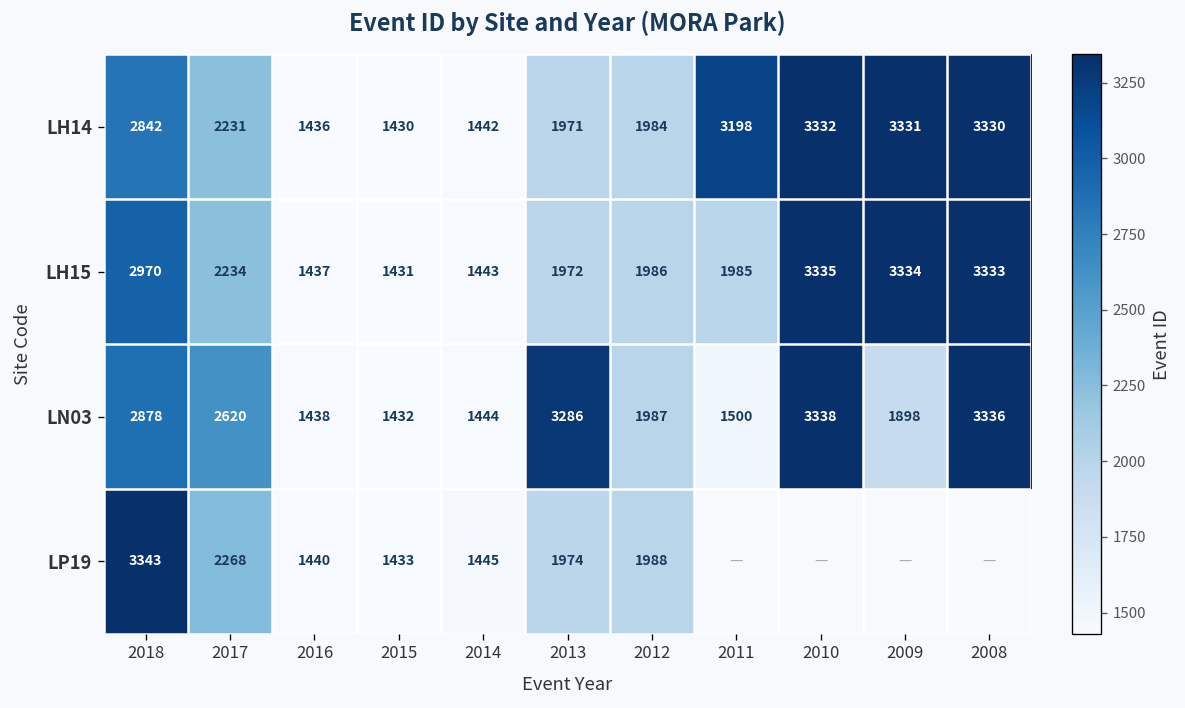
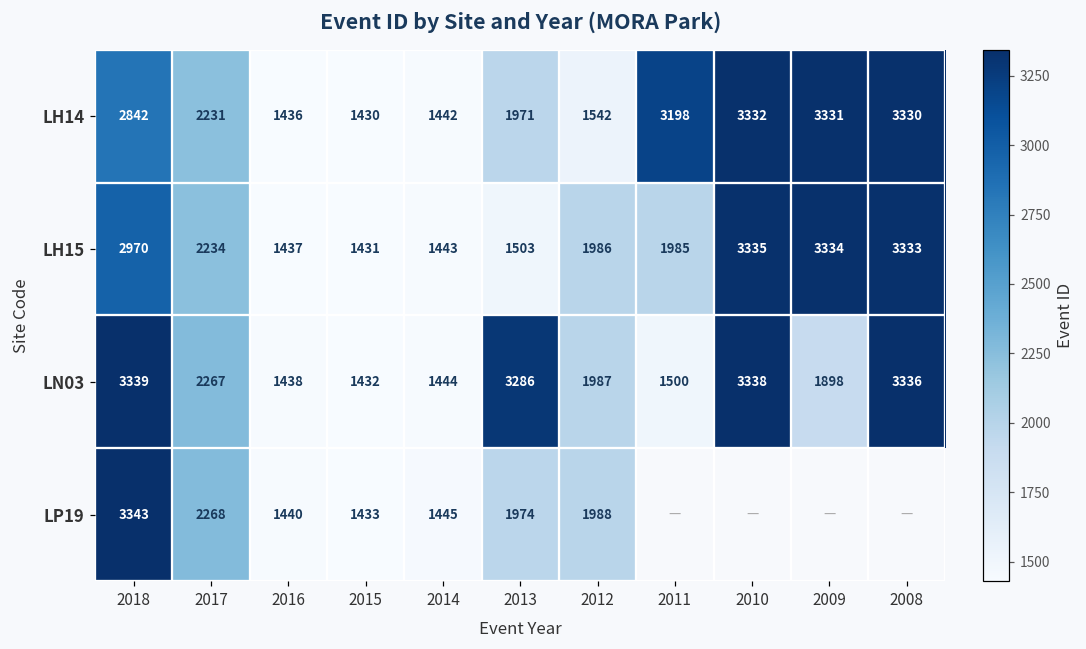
LH14, 2012: 1984 -> 1542
LH15, 2013: 1972 -> 1503
LN03, 2018: 2878 -> 3339
LN03, 2017: 2620 -> 2267
